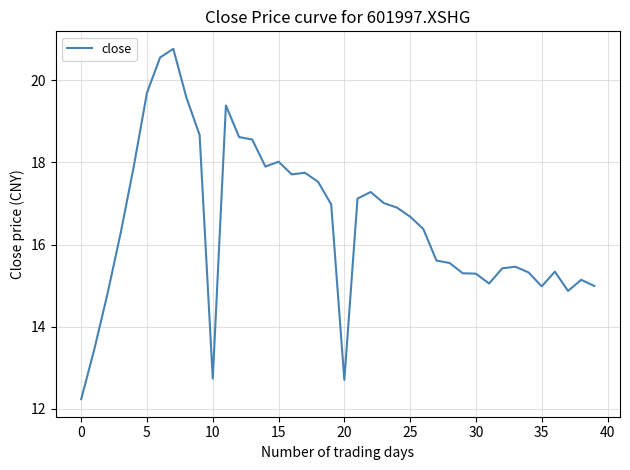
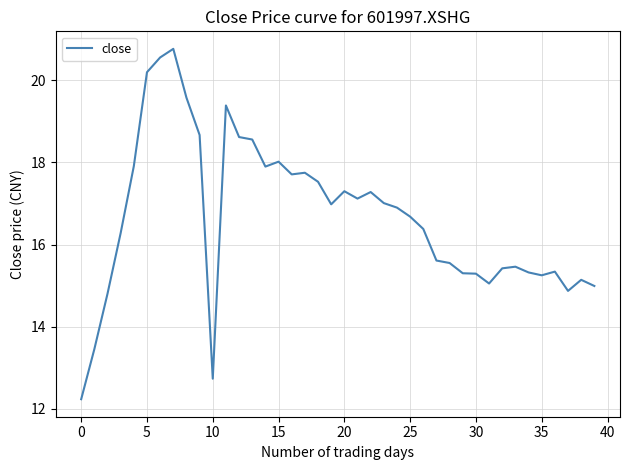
5: 19.7 -> 20.2
20: 12.7 -> 17.3
35: 15.0 -> 15.3
